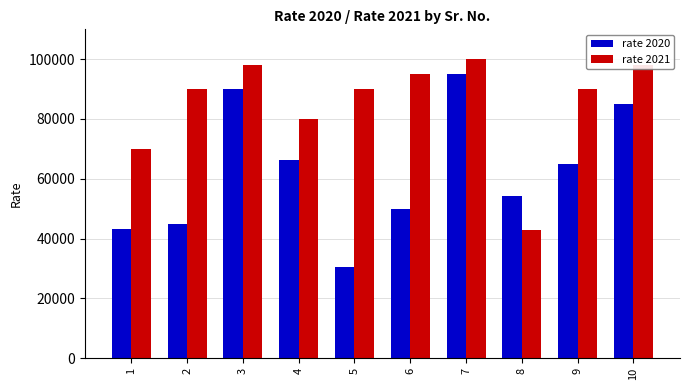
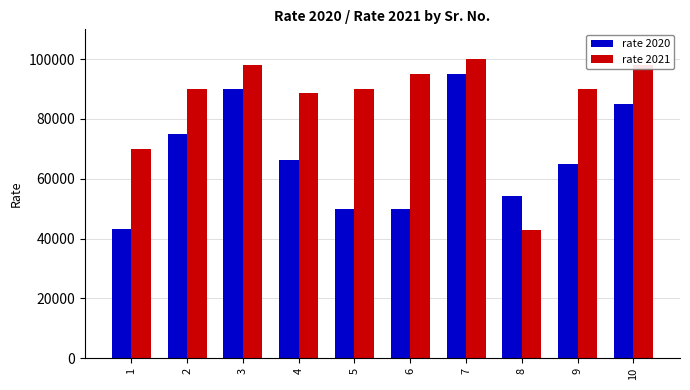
rate 2020, 2: 45000 -> 75000
rate 2021, 4: 80000 -> 89000
rate 2020, 5: 31000 -> 50000
